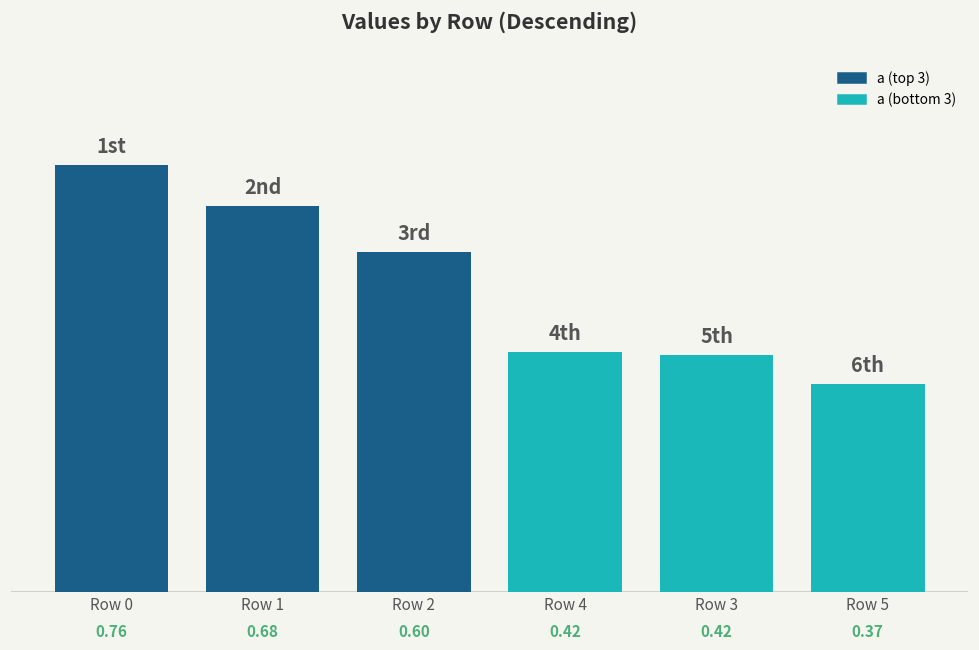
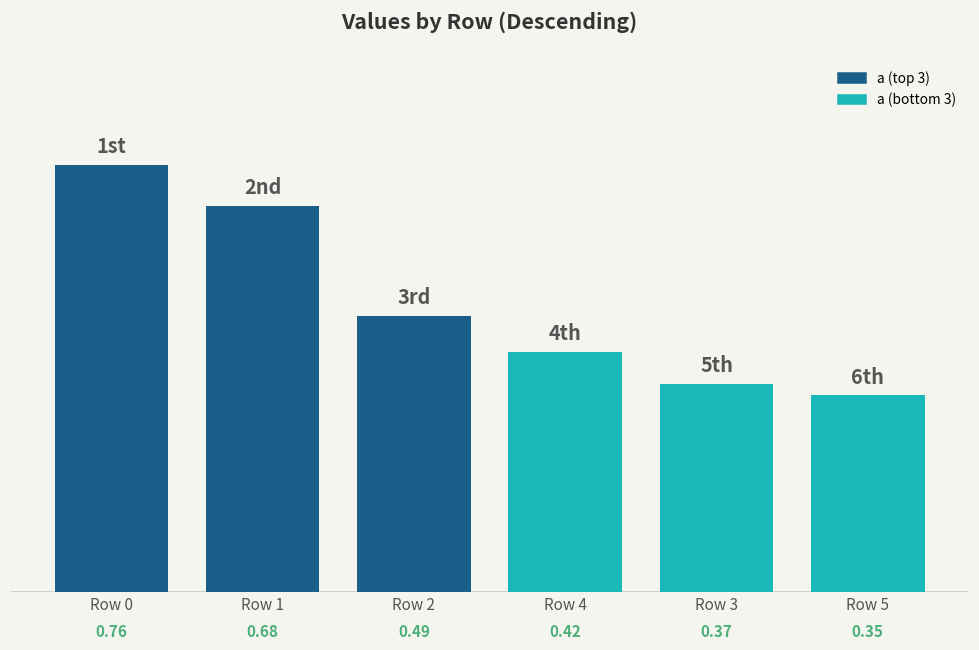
Row 2: 0.60 -> 0.49
Row 3: 0.42 -> 0.37
Row 5: 0.37 -> 0.35
